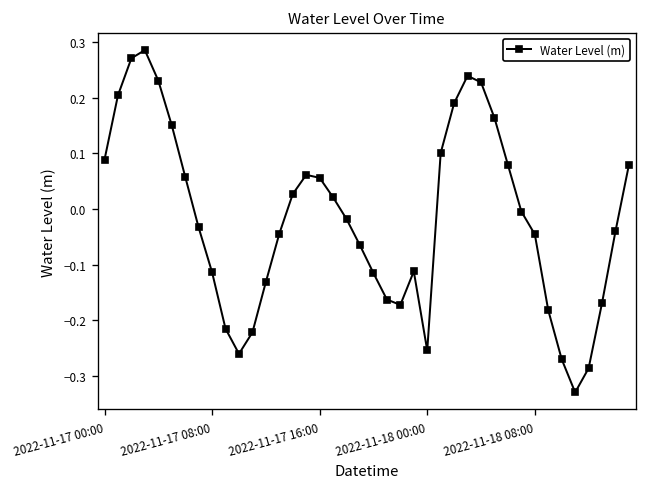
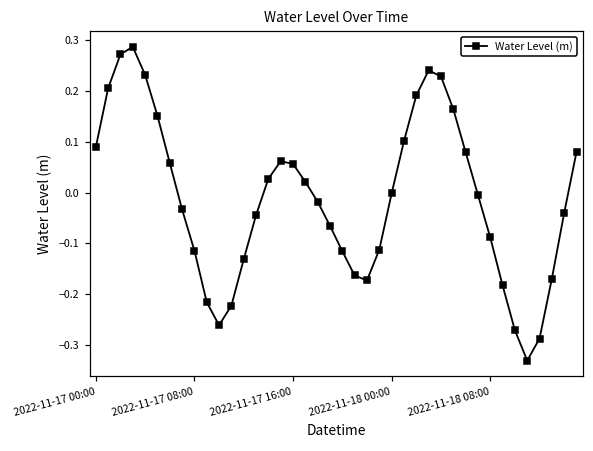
2022-11-18 00:00: -0.25 -> 0.00
2022-11-18 08:00: -0.05 -> -0.09
